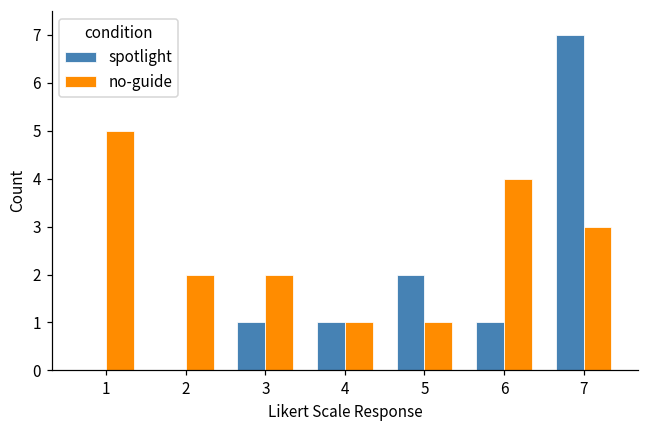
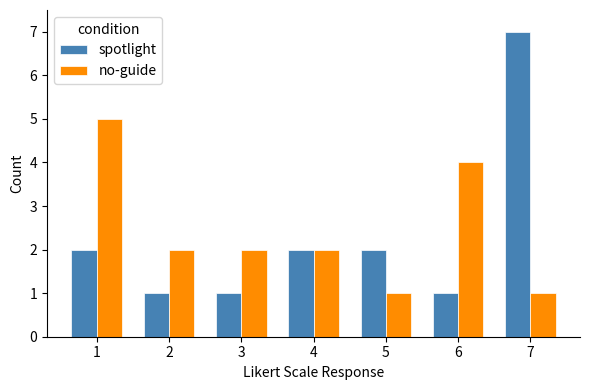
spotlight, 1: 0 -> 2
spotlight, 2: 0 -> 1
spotlight, 4: 1 -> 2
no-guide, 4: 1 -> 2
no-guide, 7: 3 -> 1
